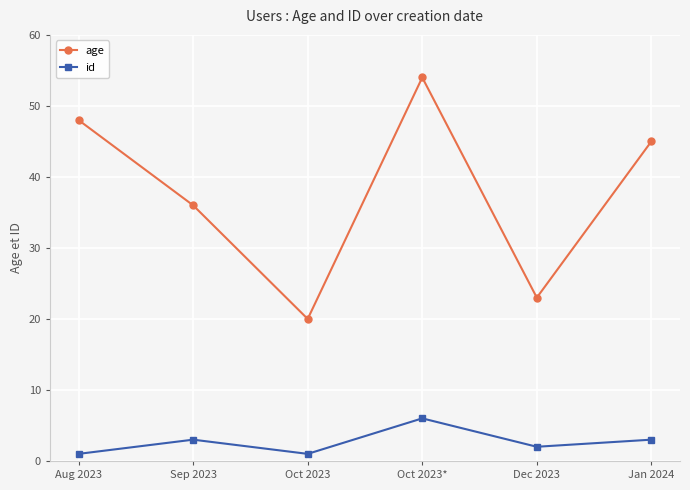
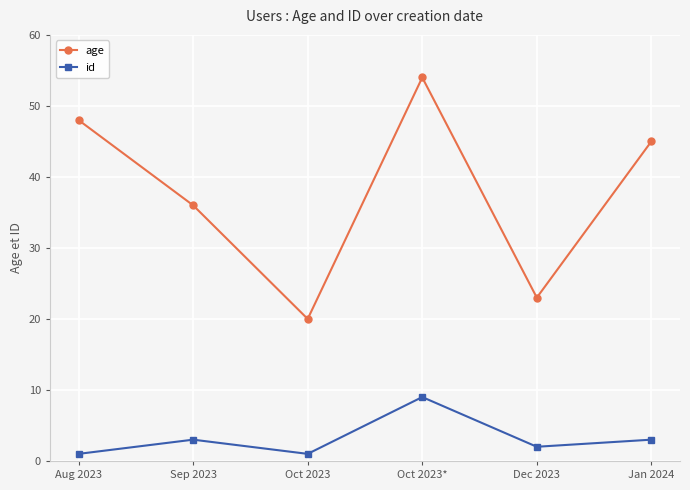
id, Oct 2023*: 6 -> 9
